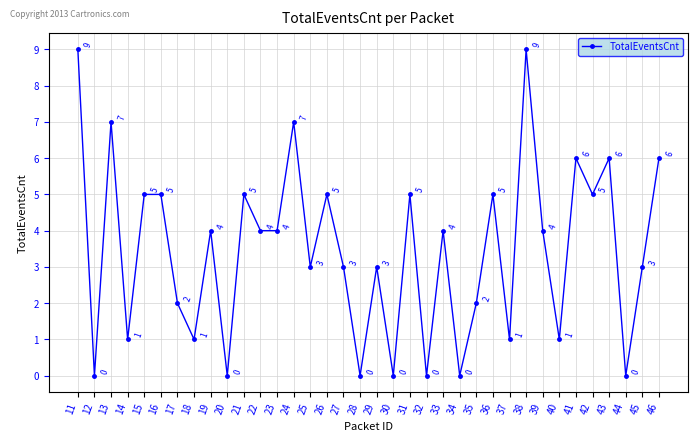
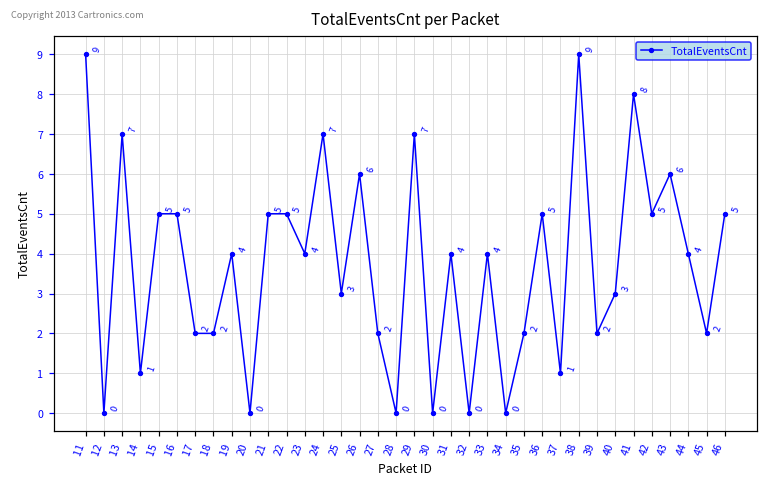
18: 1 -> 2
22: 4 -> 5
26: 5 -> 6
27: 3 -> 2
29: 3 -> 7
31: 5 -> 4
39: 4 -> 2
40: 1 -> 3
41: 6 -> 8
44: 0 -> 4
45: 3 -> 2
46: 6 -> 5
